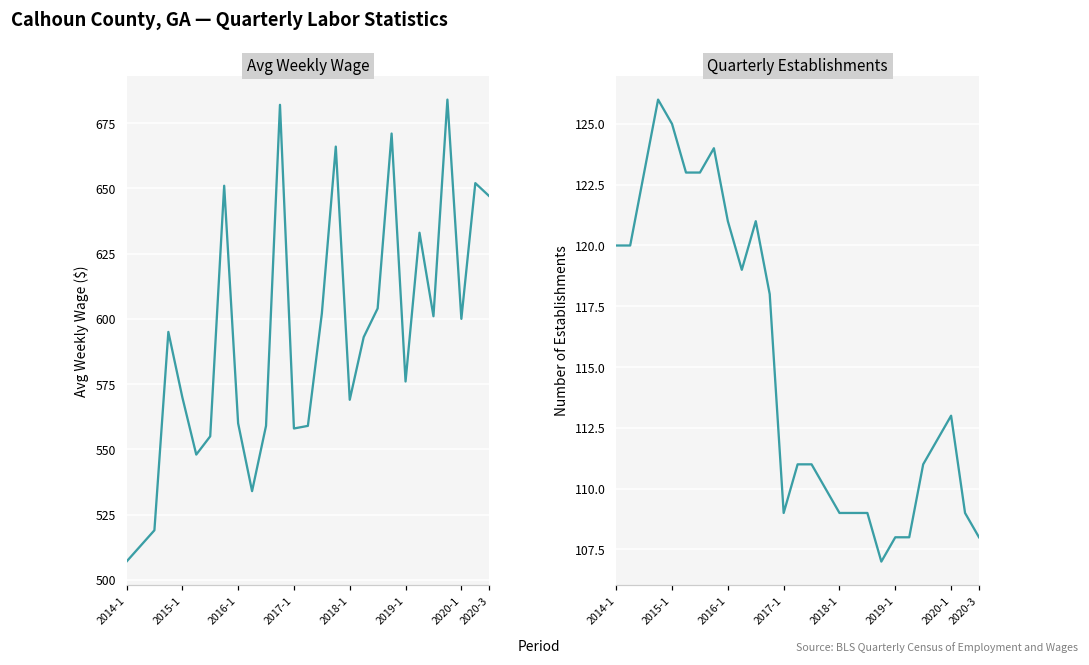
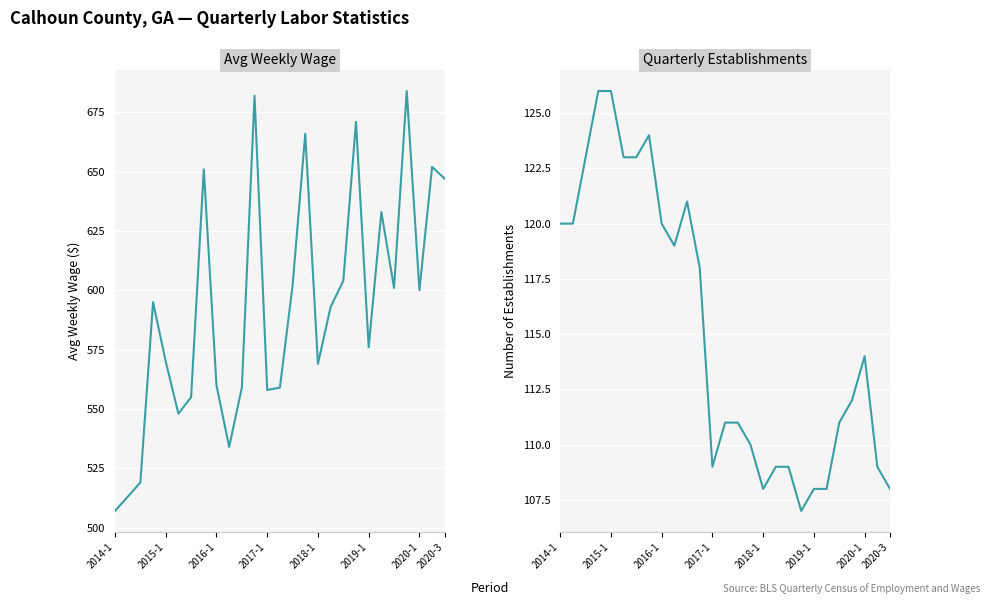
Quarterly Establishments, 2015-1: 125 -> 126
Quarterly Establishments, 2016-1: 121 -> 120
Quarterly Establishments, 2018-1: 109 -> 108
Quarterly Establishments, 2020-1: 113 -> 114
